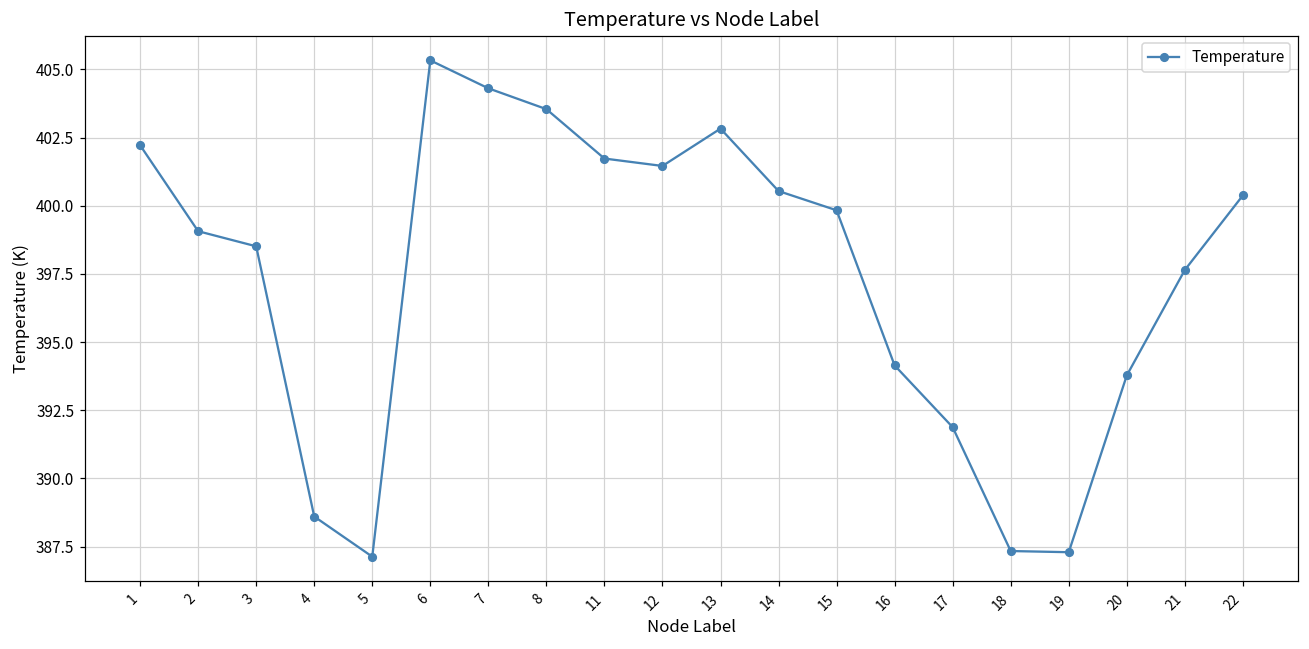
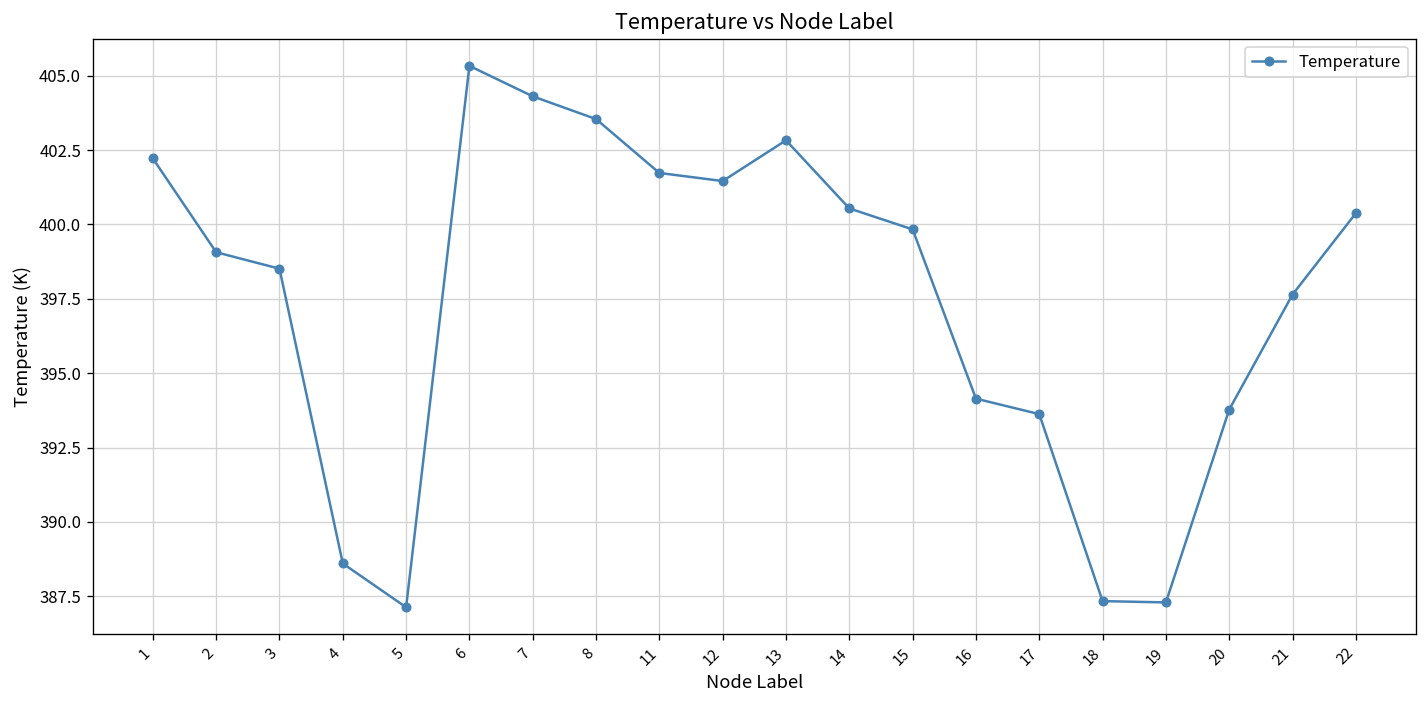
17: 391.9 -> 393.6
